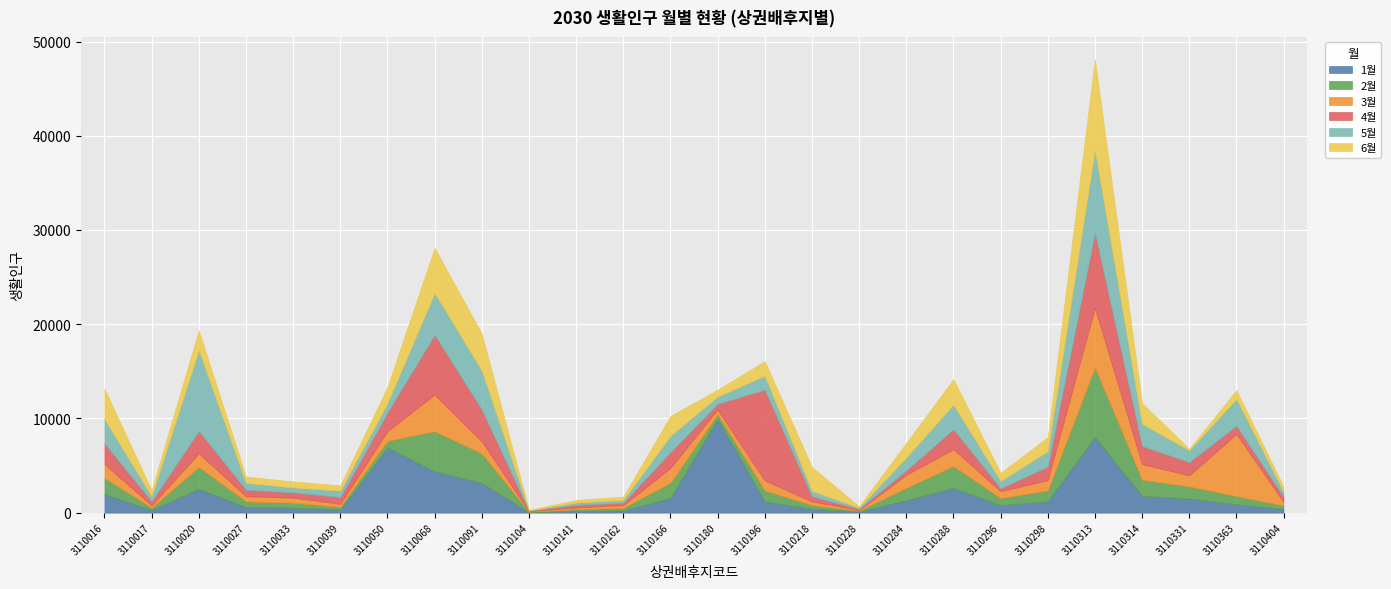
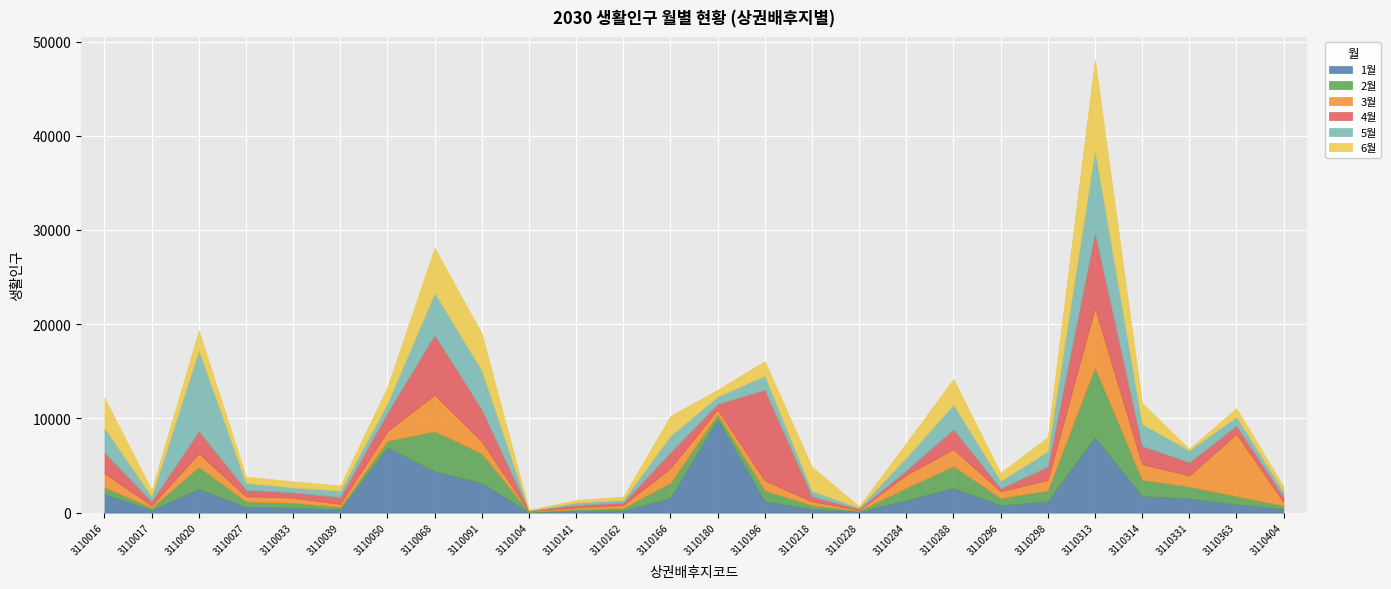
2월, 3110016: 2000 -> 1000
5월, 3110363: 3000 -> 1000
